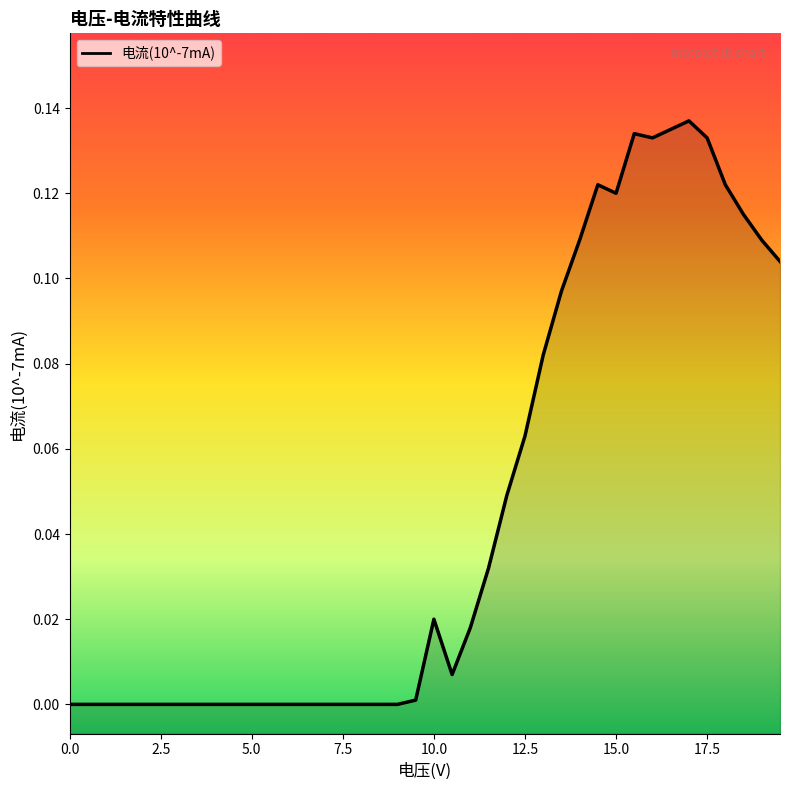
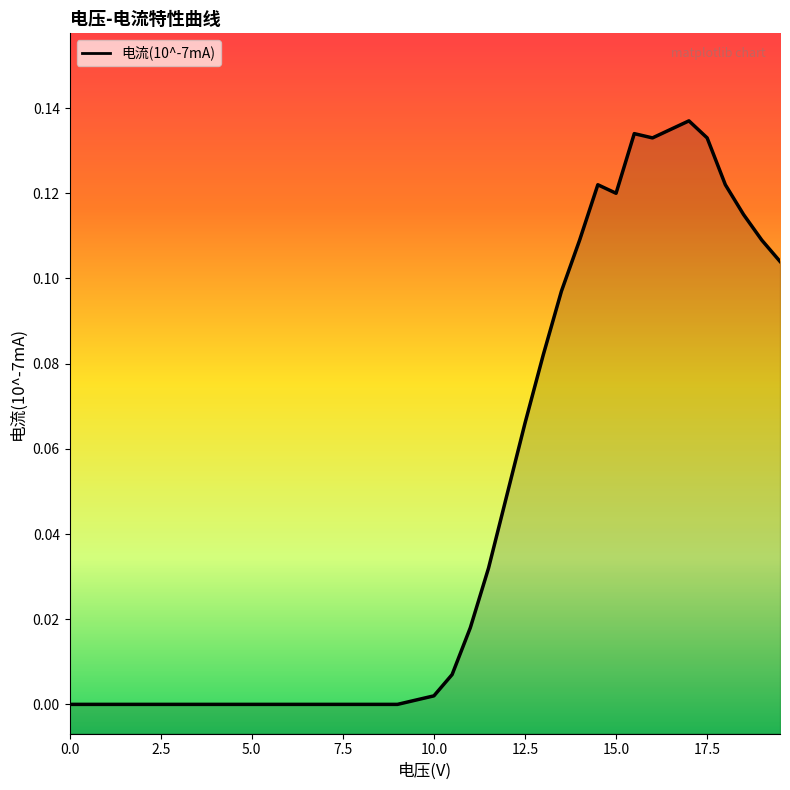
10.0: 0.020 -> 0.002
12.5: 0.063 -> 0.066
